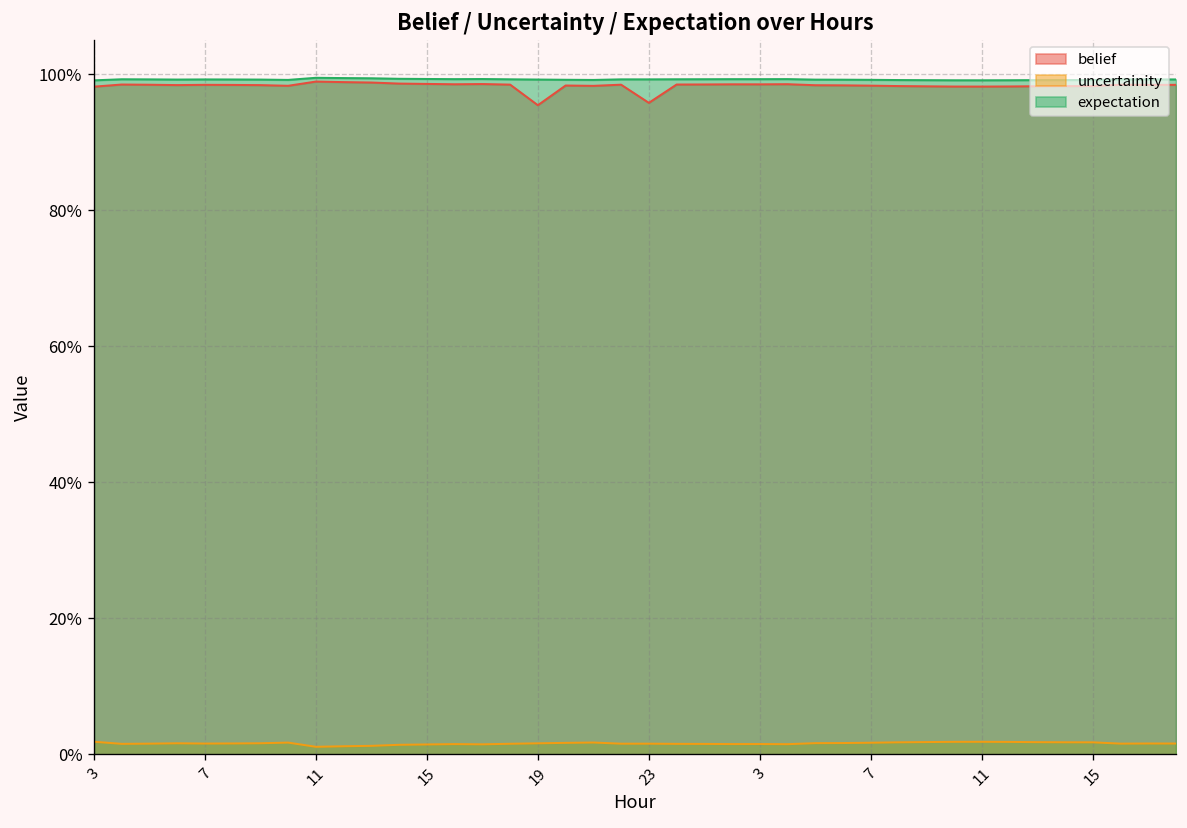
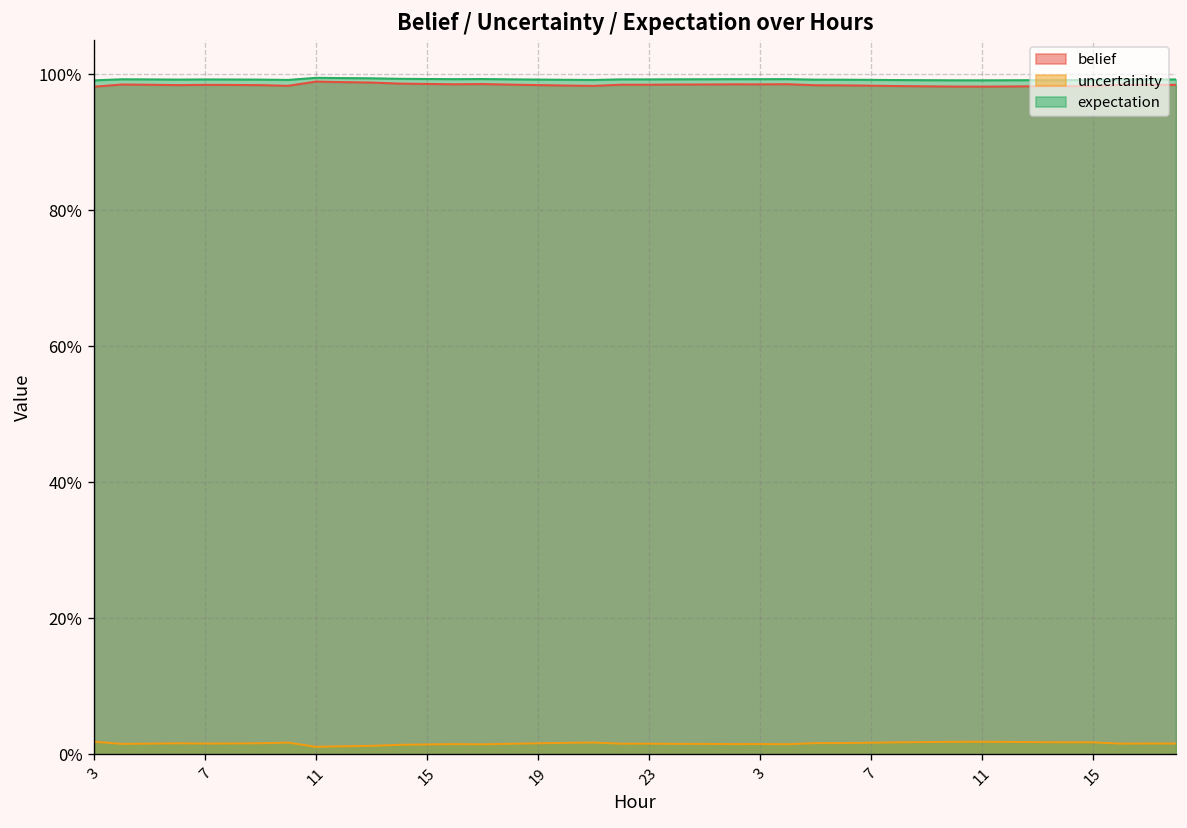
belief, 19: 95% -> 98%
belief, 23: 96% -> 98%
